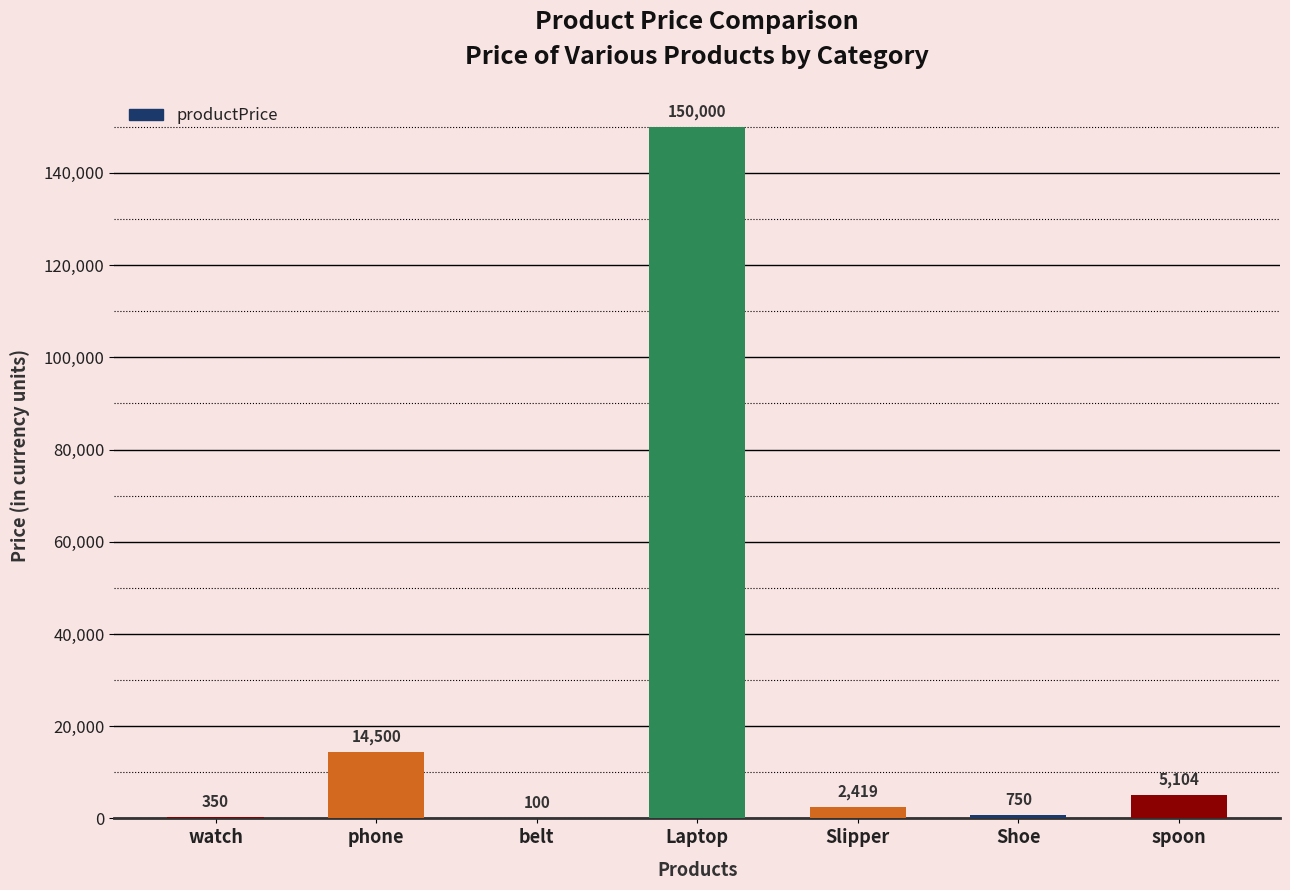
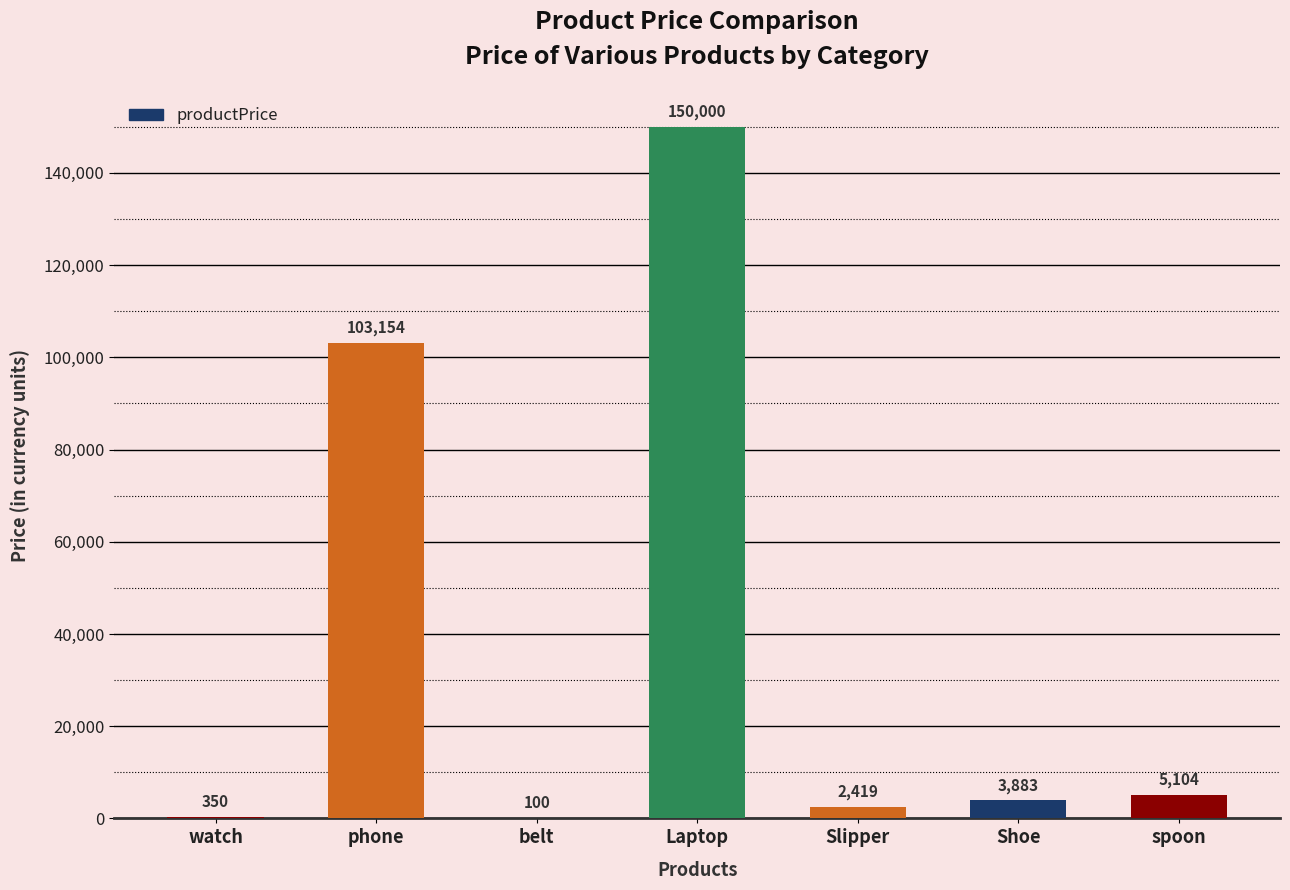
phone: 14,500 -> 103,154
Shoe: 750 -> 3,883
